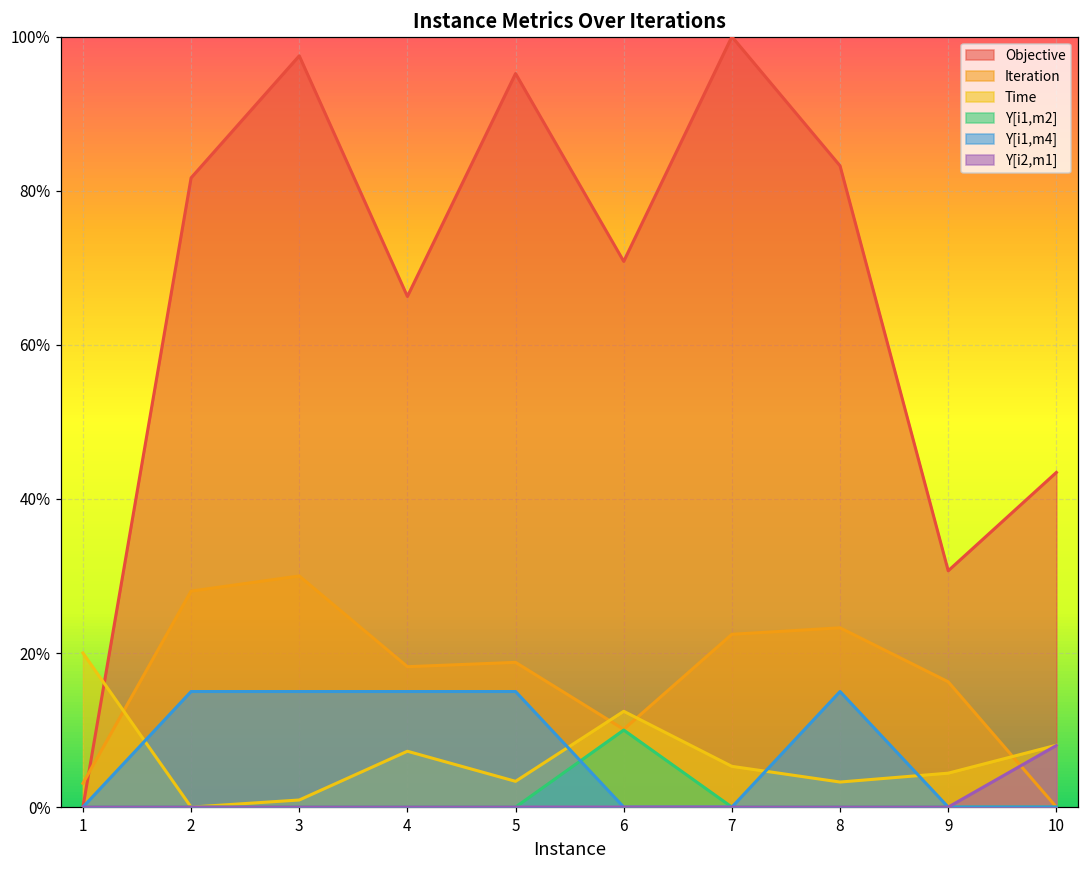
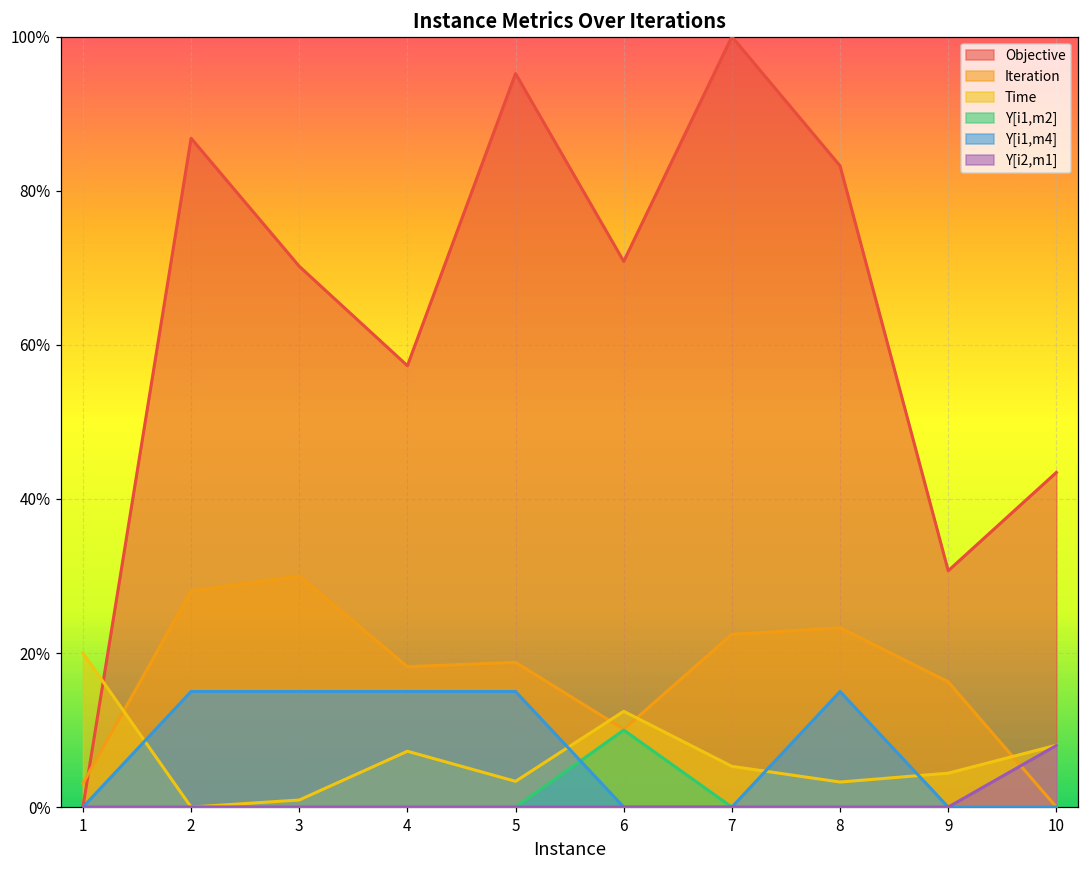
Objective, 2: 82% -> 87%
Objective, 3: 98% -> 70%
Objective, 4: 66% -> 57%
